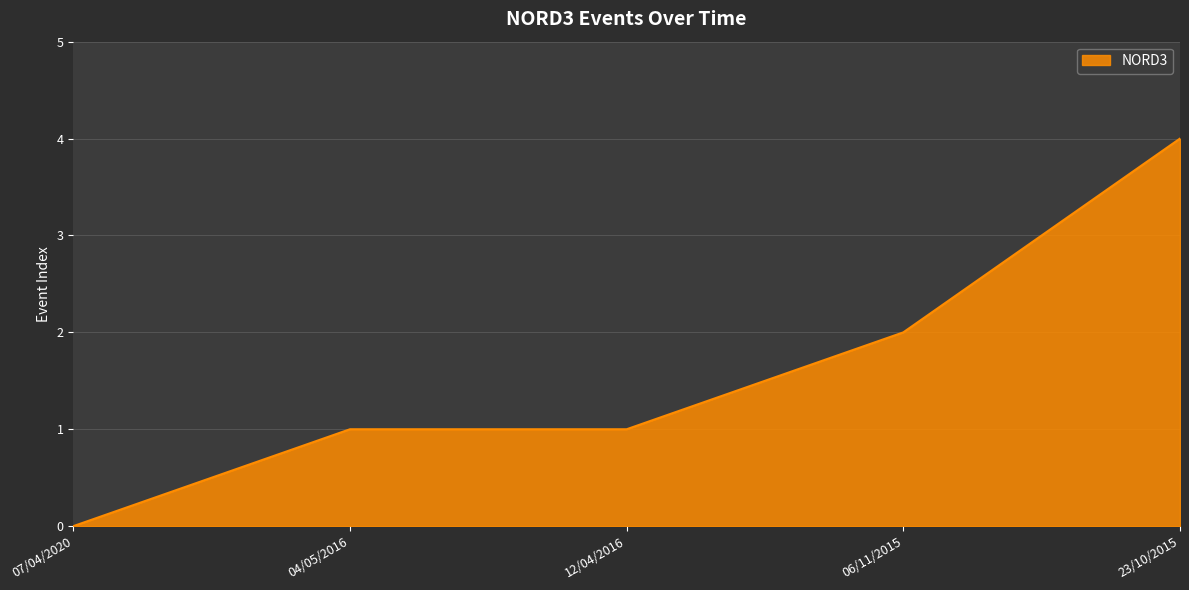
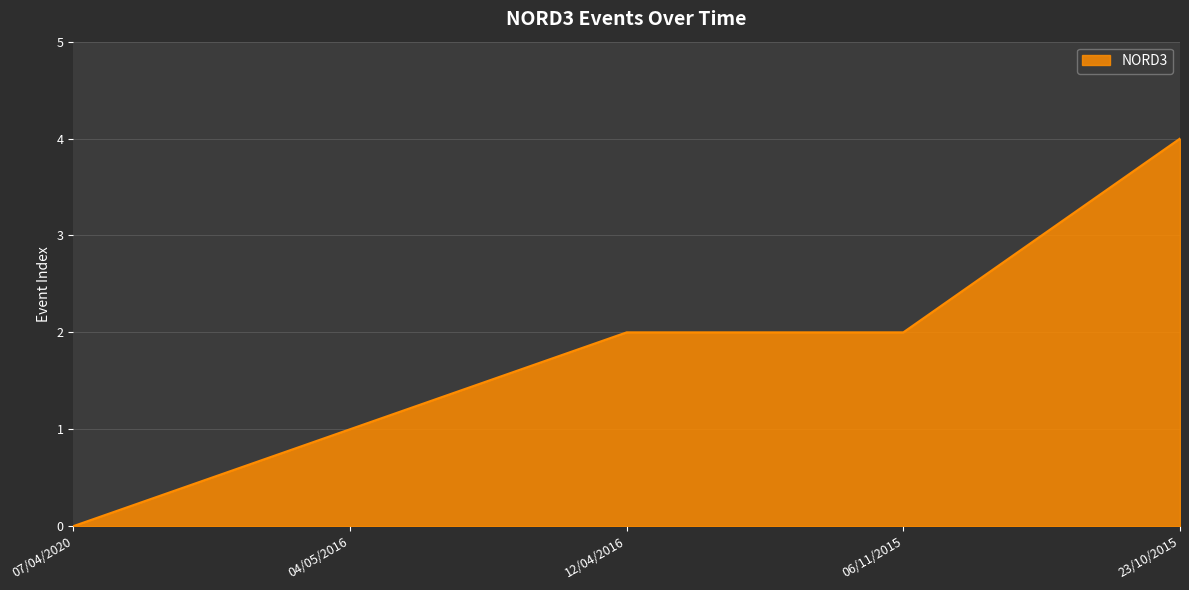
12/04/2016: 1 -> 2
